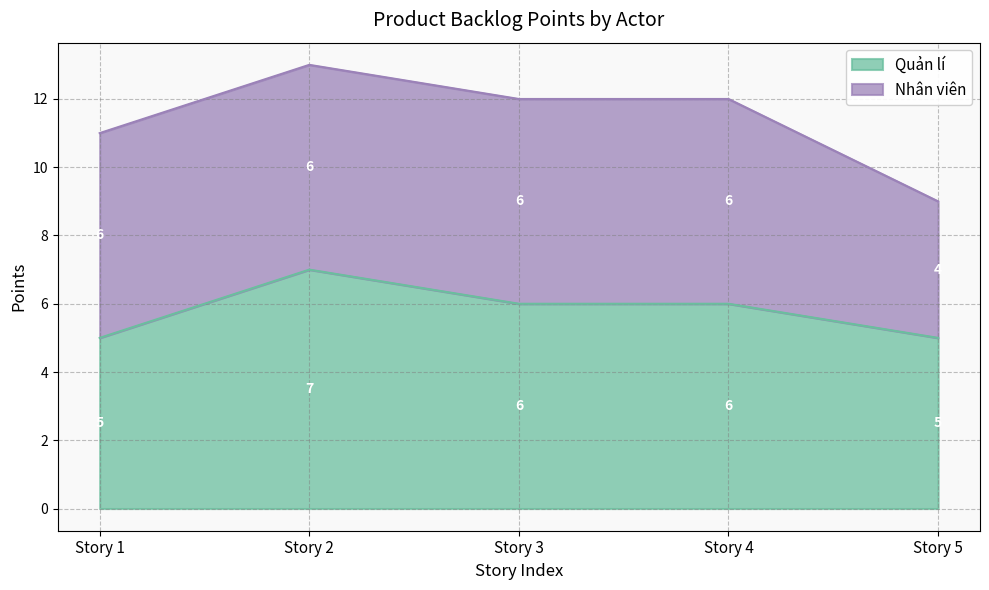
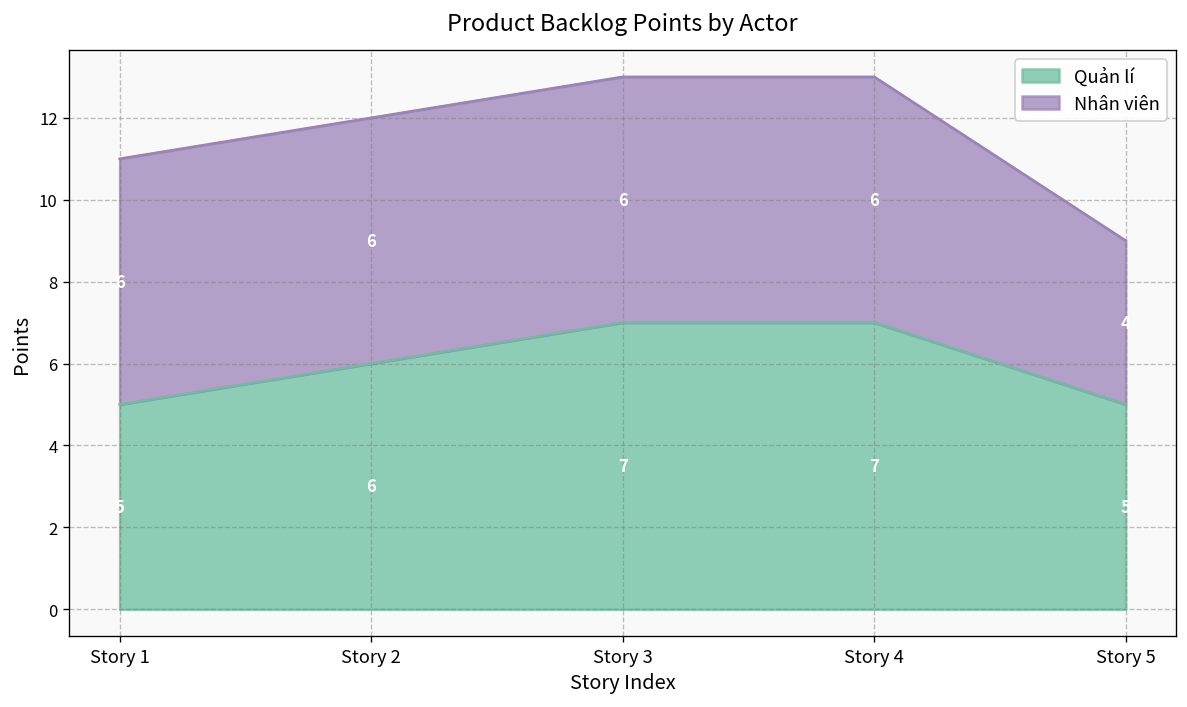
Quản lí, Story 2: 7 -> 6
Quản lí, Story 3: 6 -> 7
Quản lí, Story 4: 6 -> 7
